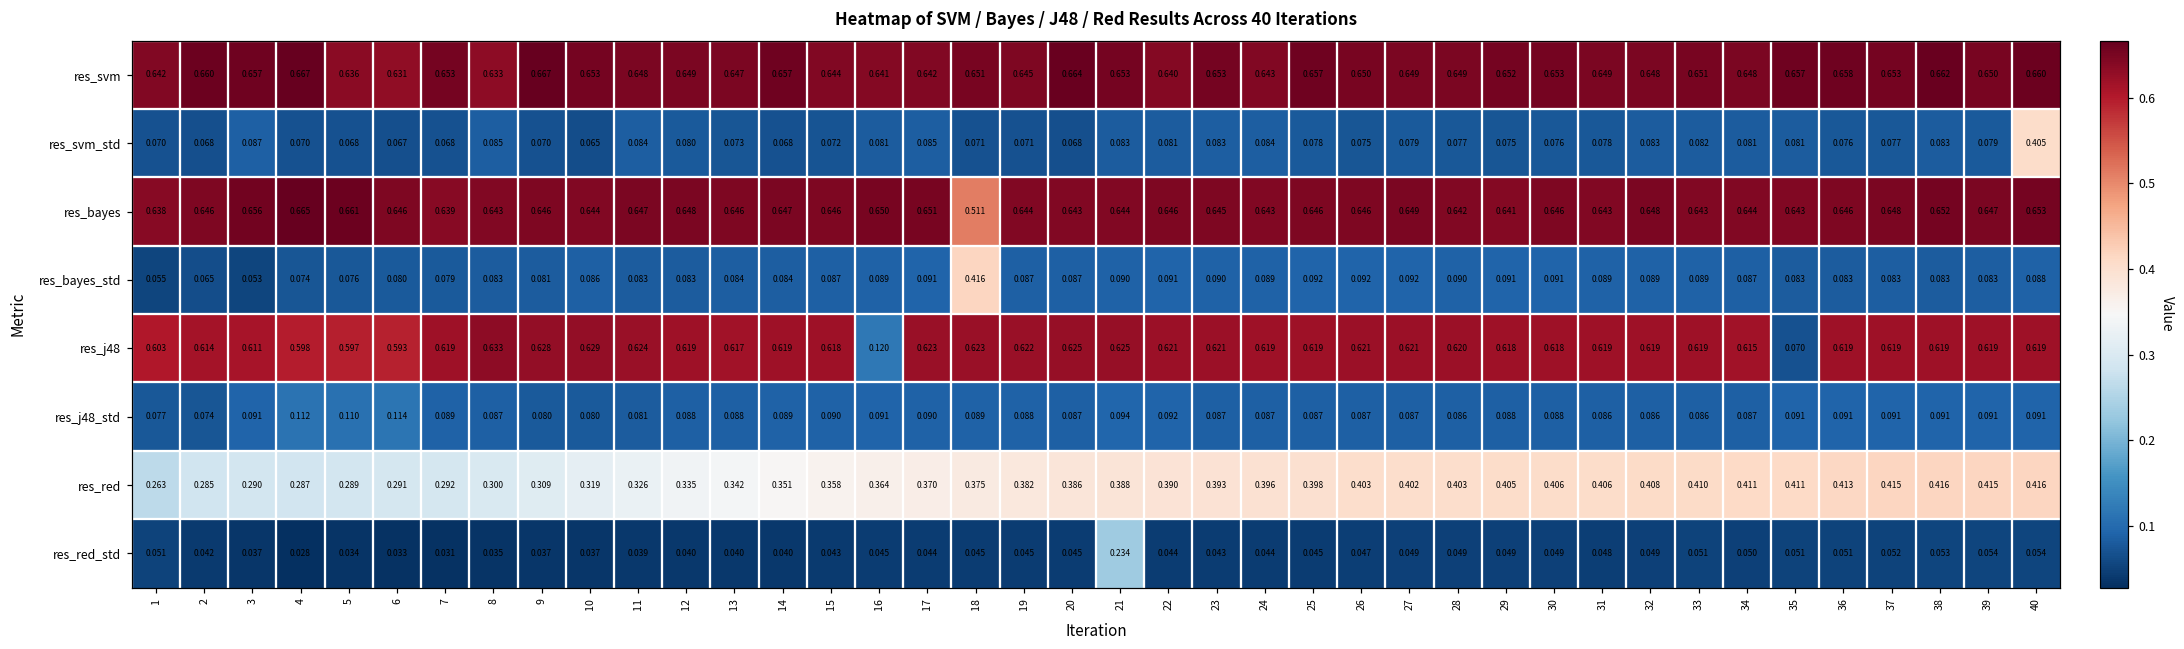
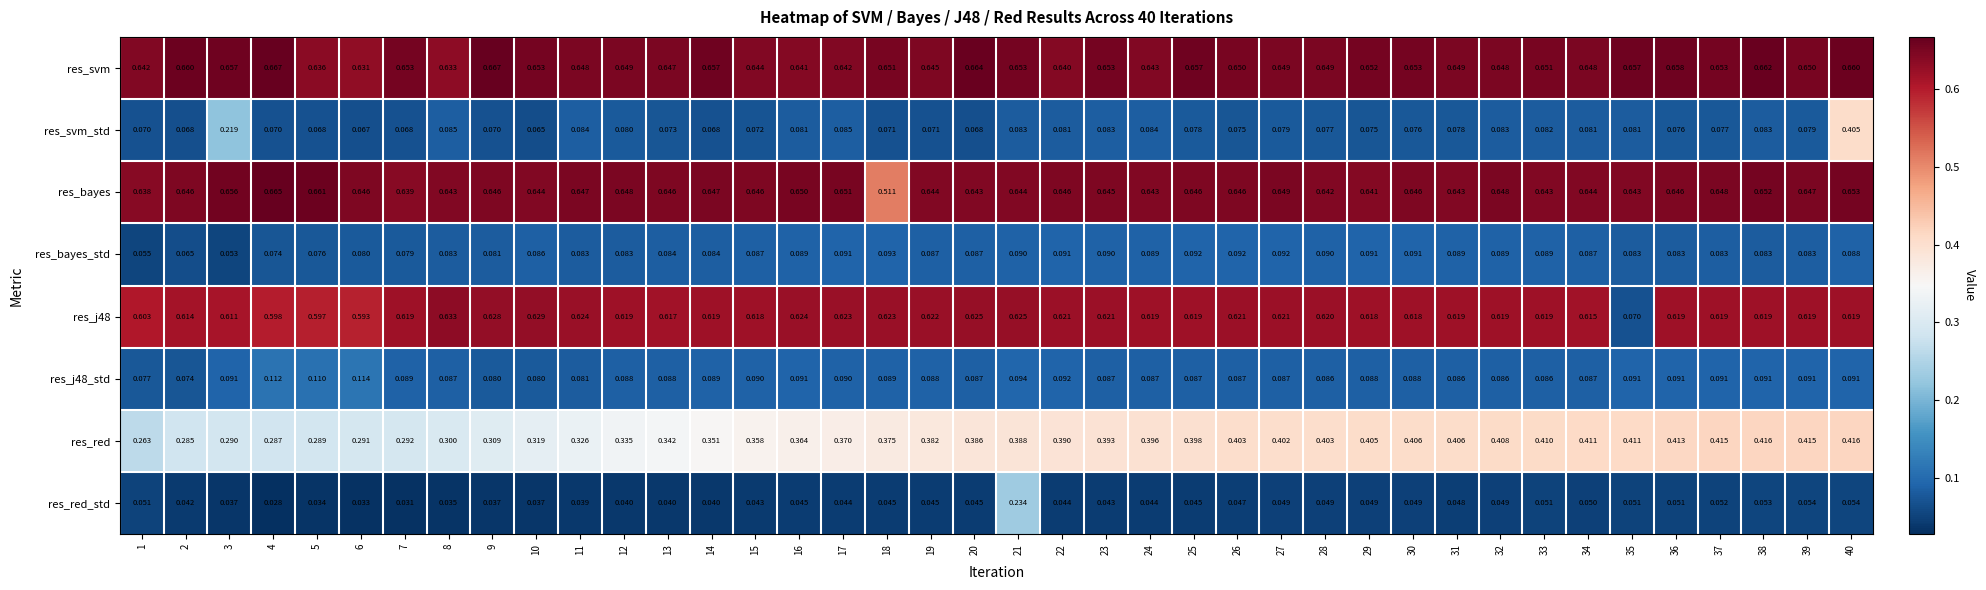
res_svm_std, 3: 0.087 -> 0.219
res_bayes_std, 18: 0.416 -> 0.093
res_j48, 16: 0.120 -> 0.624
